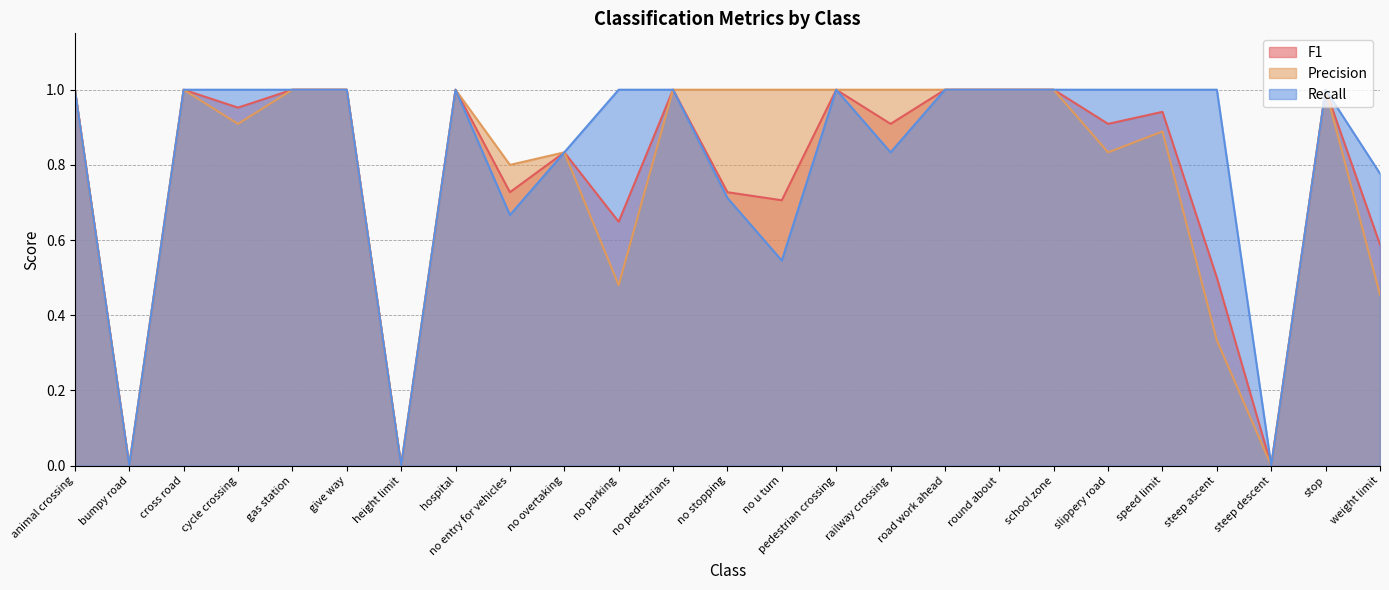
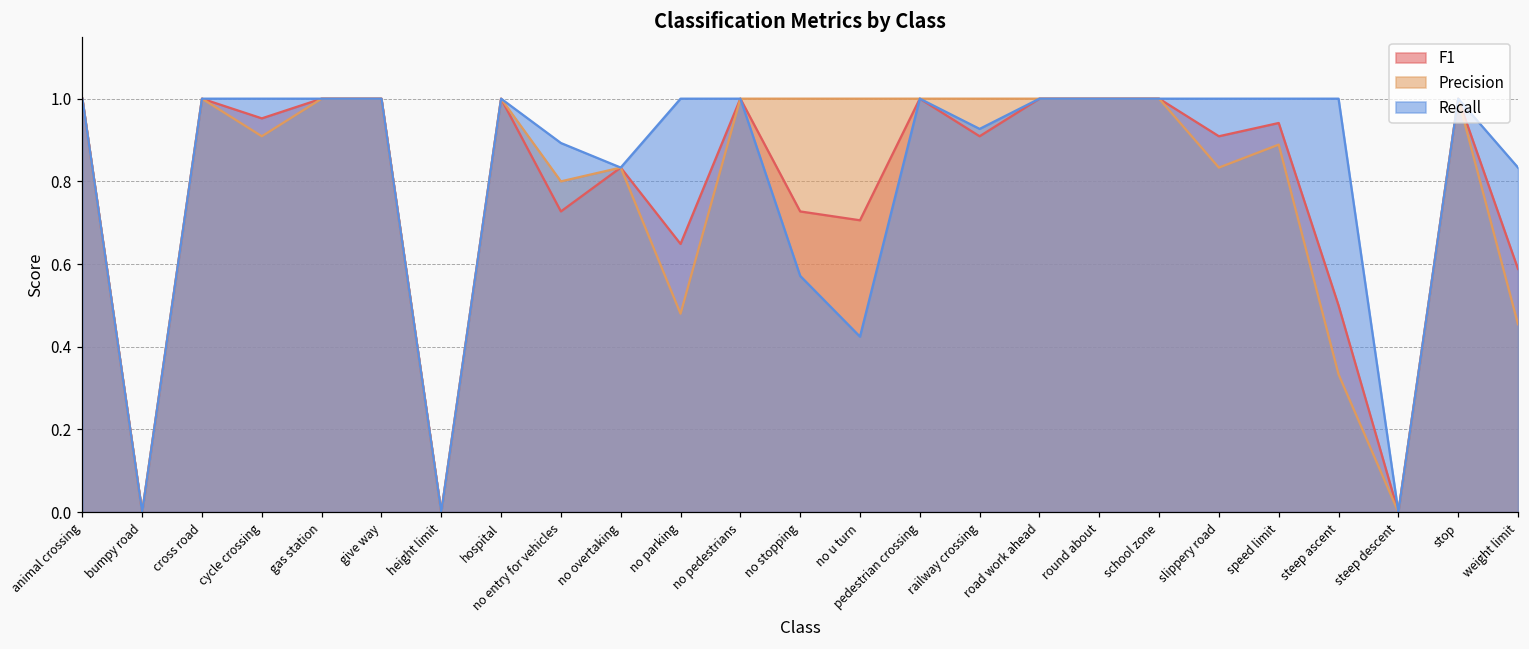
Recall, no entry for vehicles: 0.67 -> 0.89
Recall, no stopping: 0.71 -> 0.57
Recall, no u turn: 0.55 -> 0.42
Recall, railway crossing: 0.83 -> 0.93
Recall, weight limit: 0.78 -> 0.83
